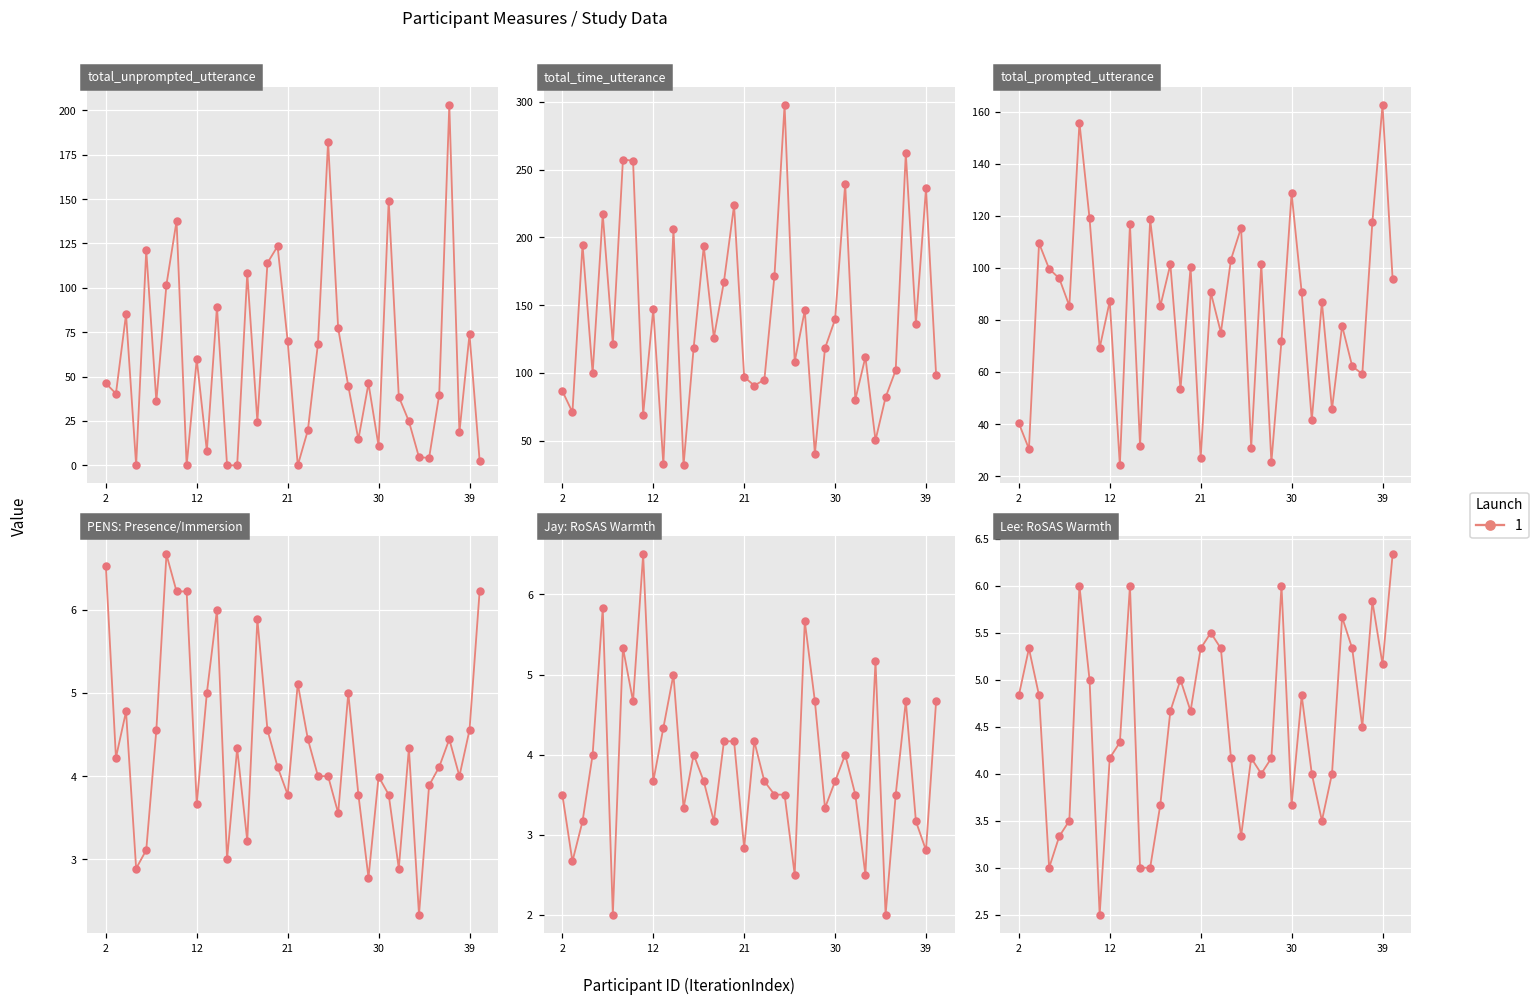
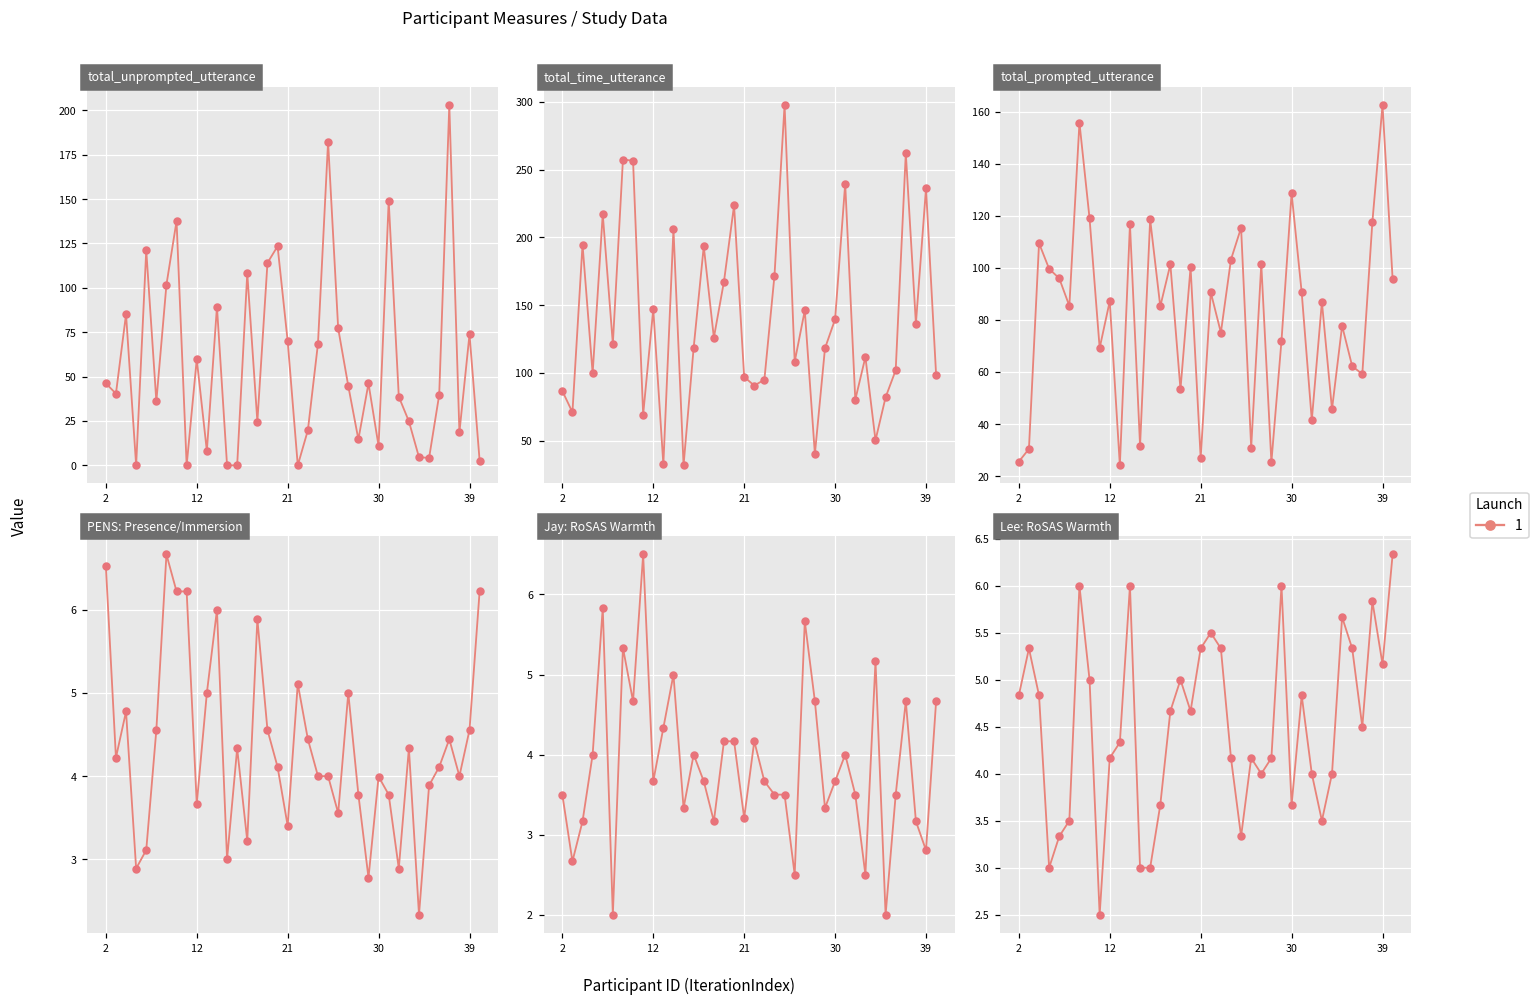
total_prompted_utterance, 2: 40 -> 26
PENS: Presence/Immersion, 21: 3.8 -> 3.4
Jay: RoSAS Warmth, 21: 2.8 -> 3.2
